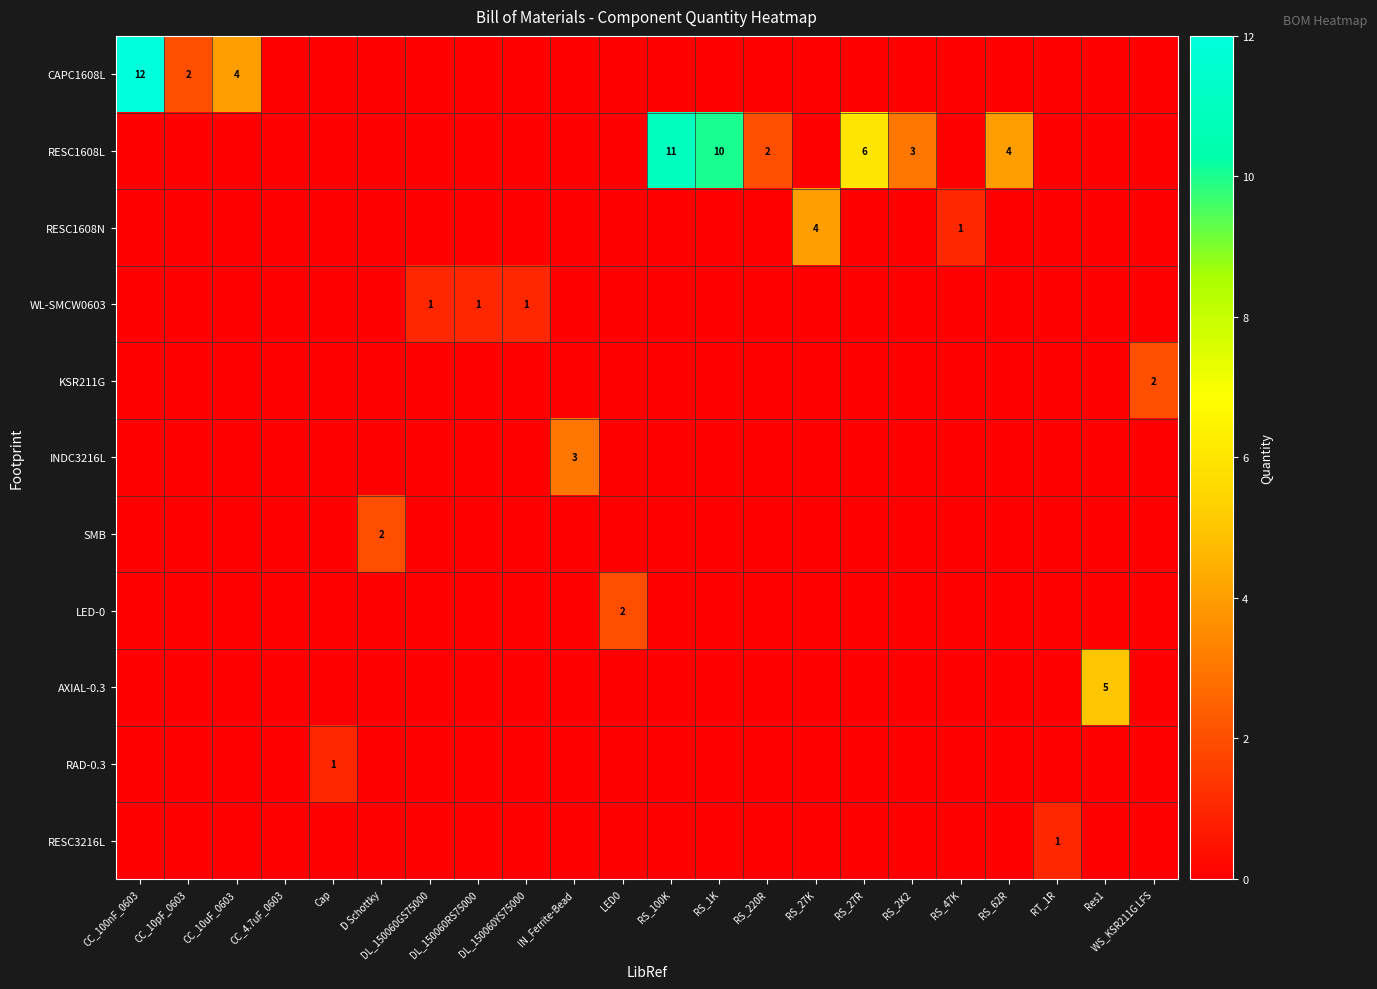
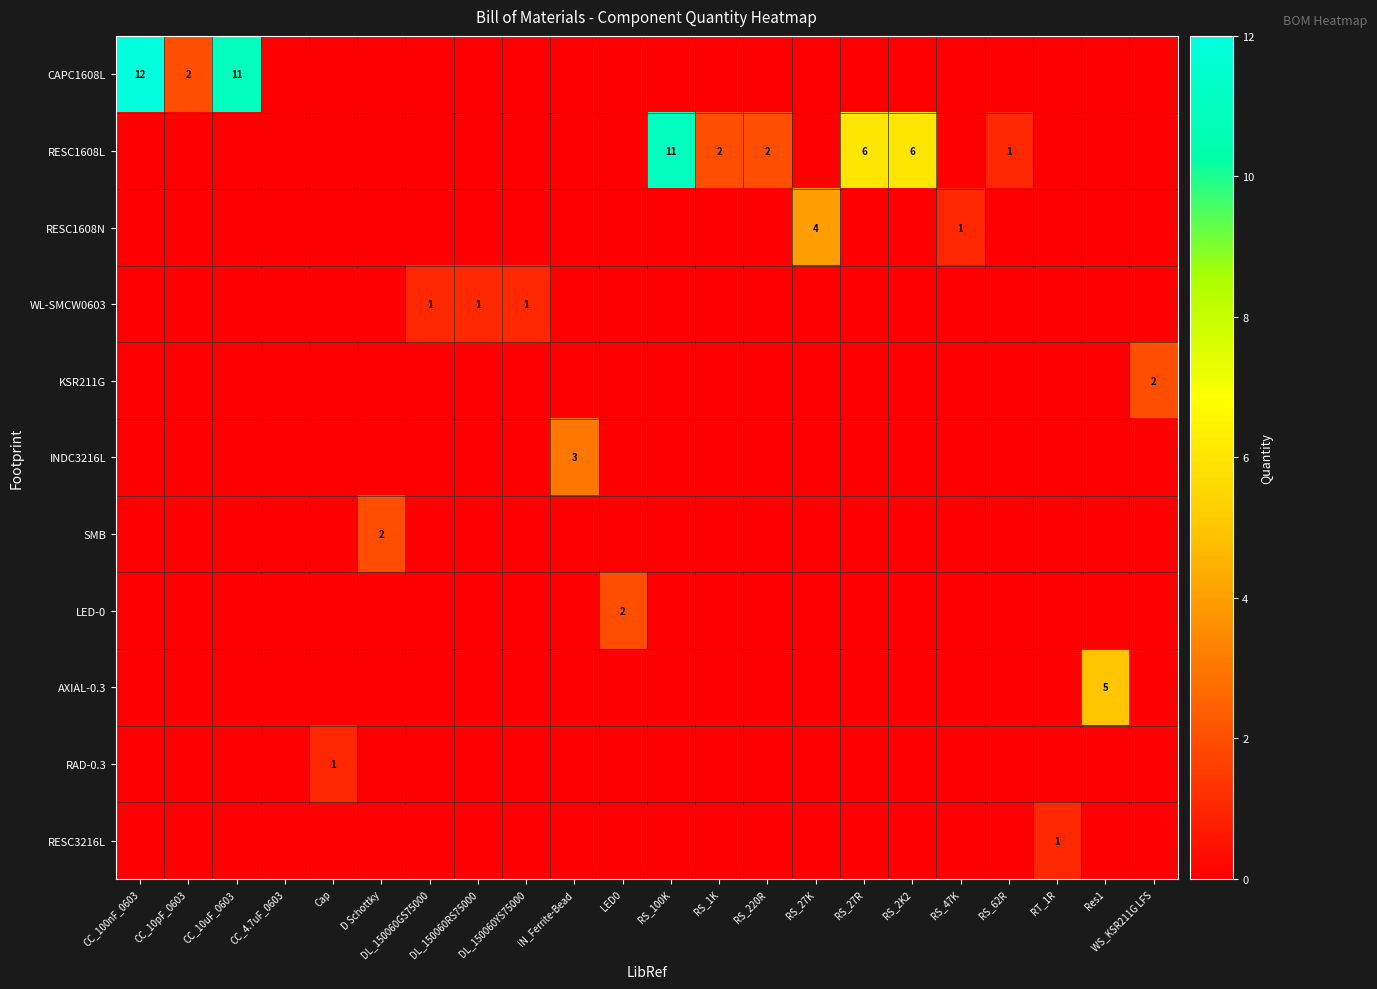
CAPC1608L, CC_10uF_0603: 4 -> 11
RESC1608L, RS_1K: 10 -> 2
RESC1608L, RS_2K2: 3 -> 6
RESC1608L, RS_62R: 4 -> 1
